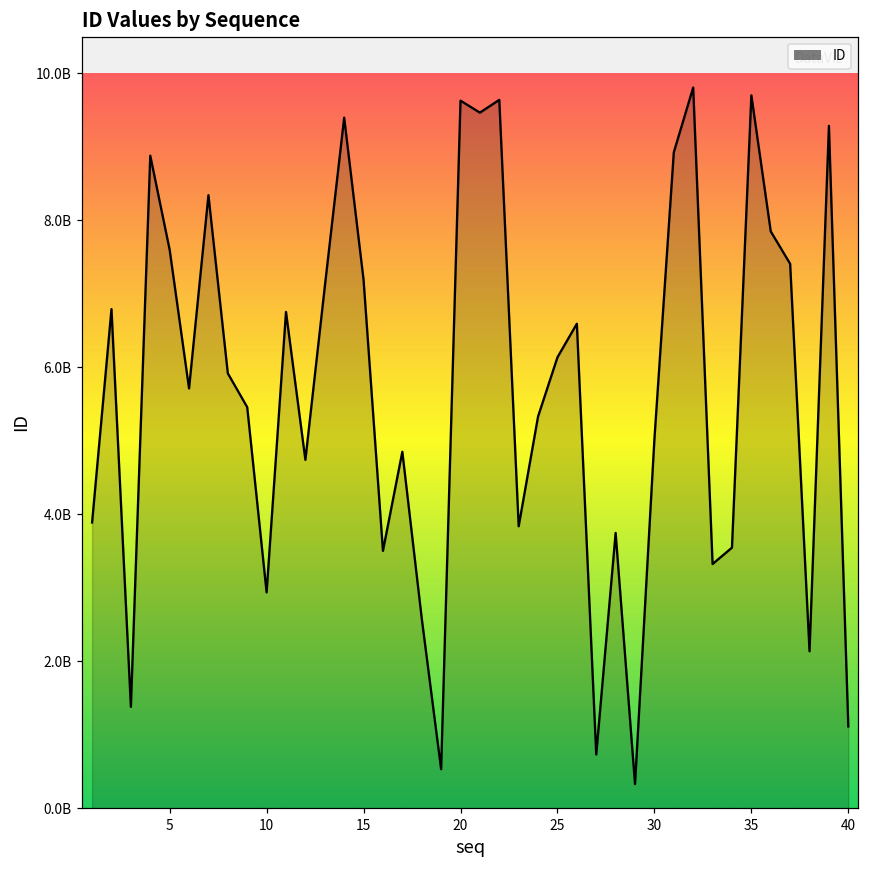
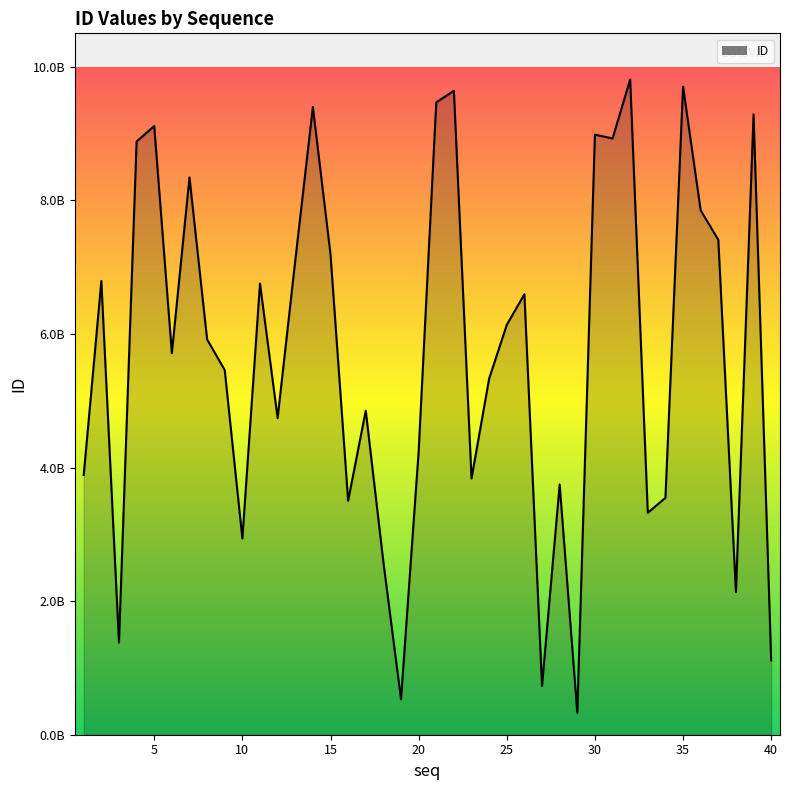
5: 7600000000 -> 9100000000
20: 9600000000 -> 4200000000
30: 5000000000 -> 9000000000
